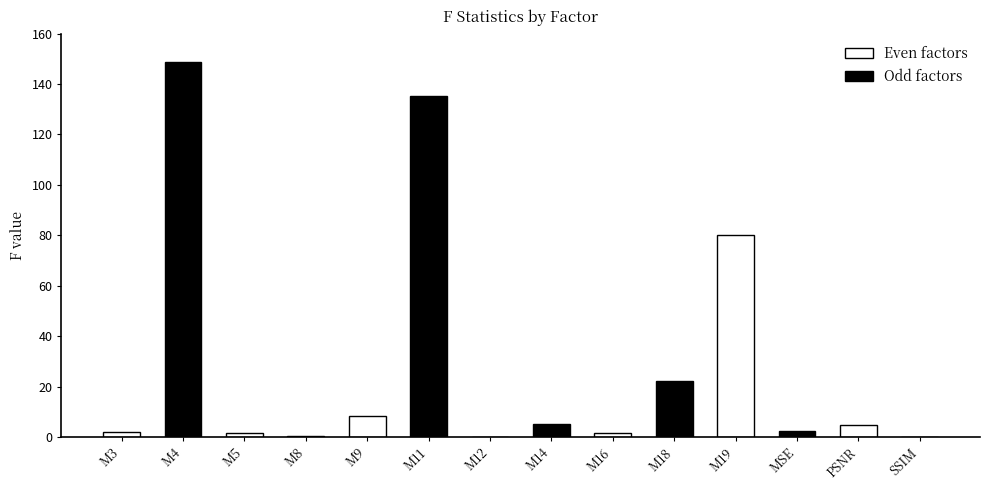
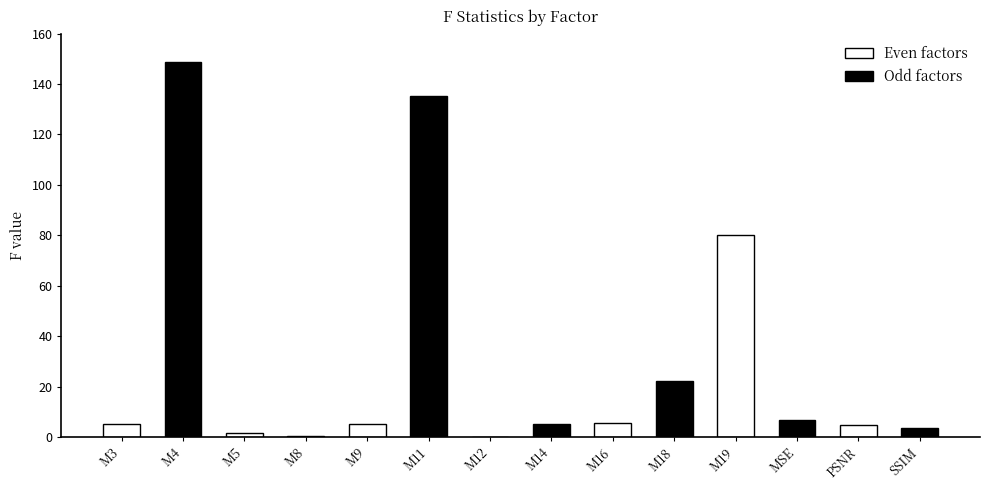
M3: 2 -> 5
M9: 8 -> 5
M16: 2 -> 6
MSE: 2 -> 7
SSIM: 0 -> 3
